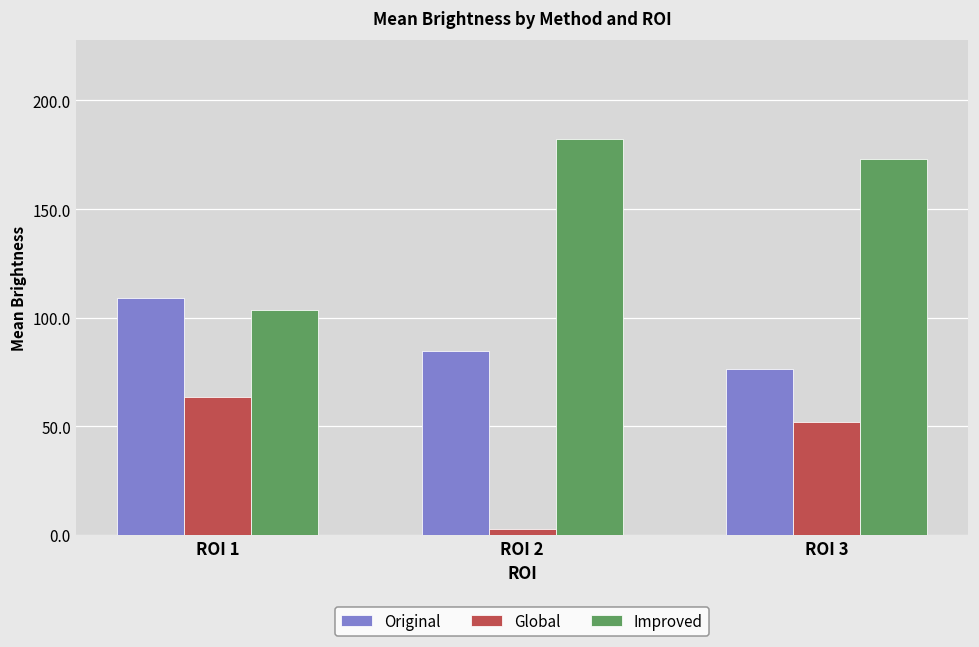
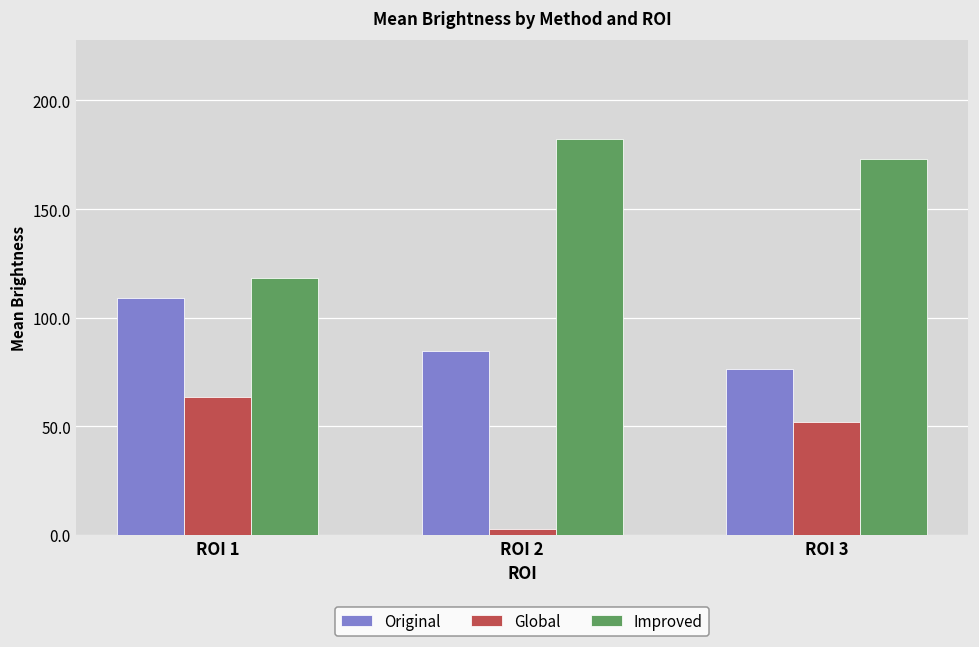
Improved, ROI 1: 103 -> 118
